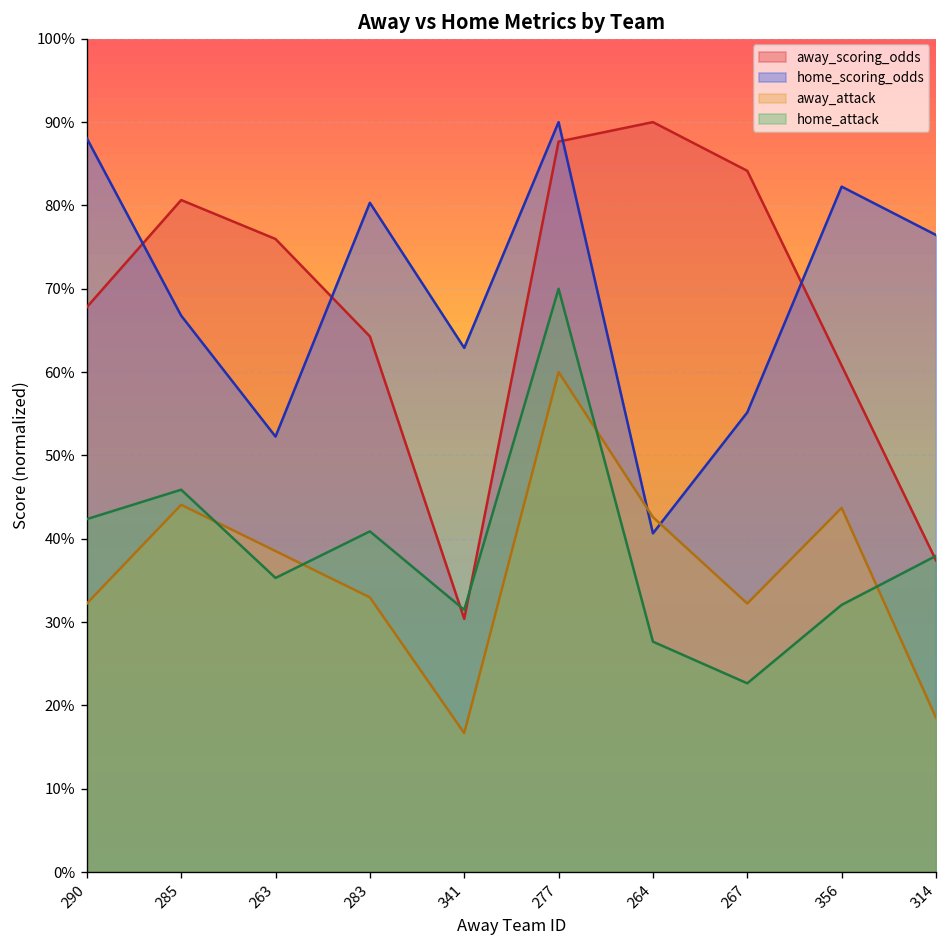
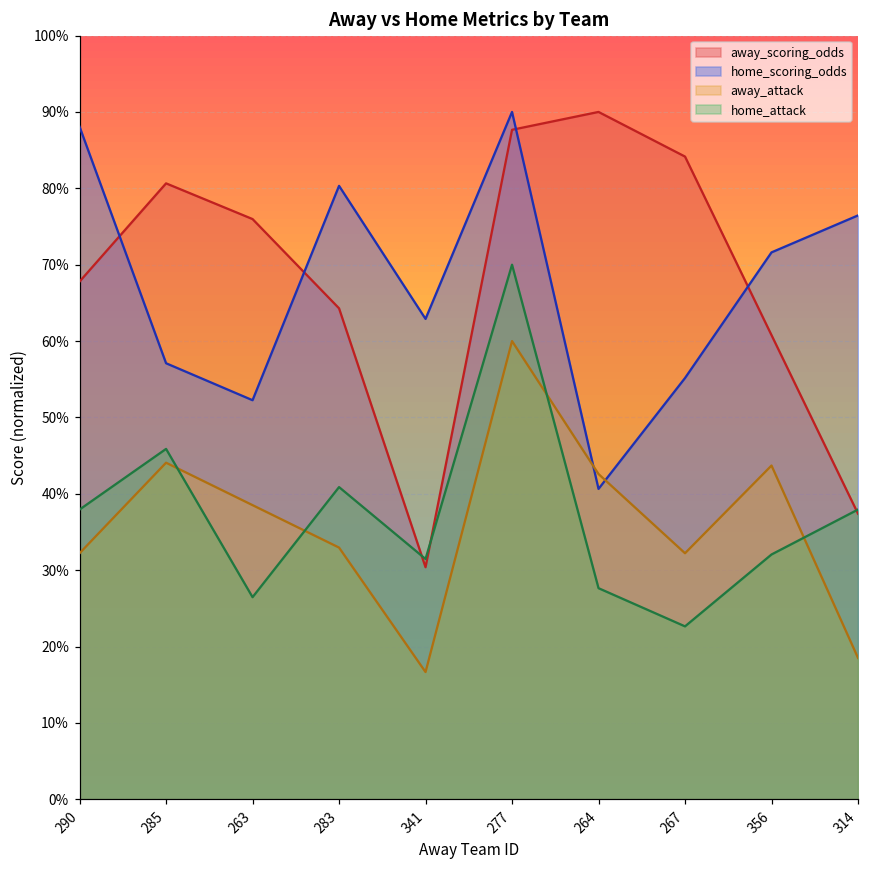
home_attack, 290: 42% -> 38%
home_scoring_odds, 285: 67% -> 57%
home_attack, 263: 35% -> 26%
home_scoring_odds, 356: 82% -> 72%
